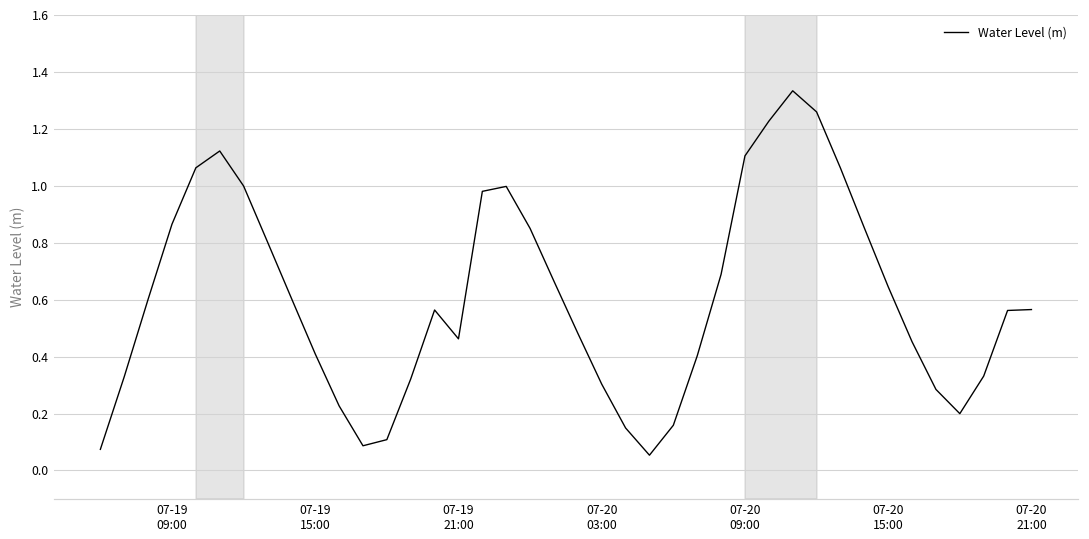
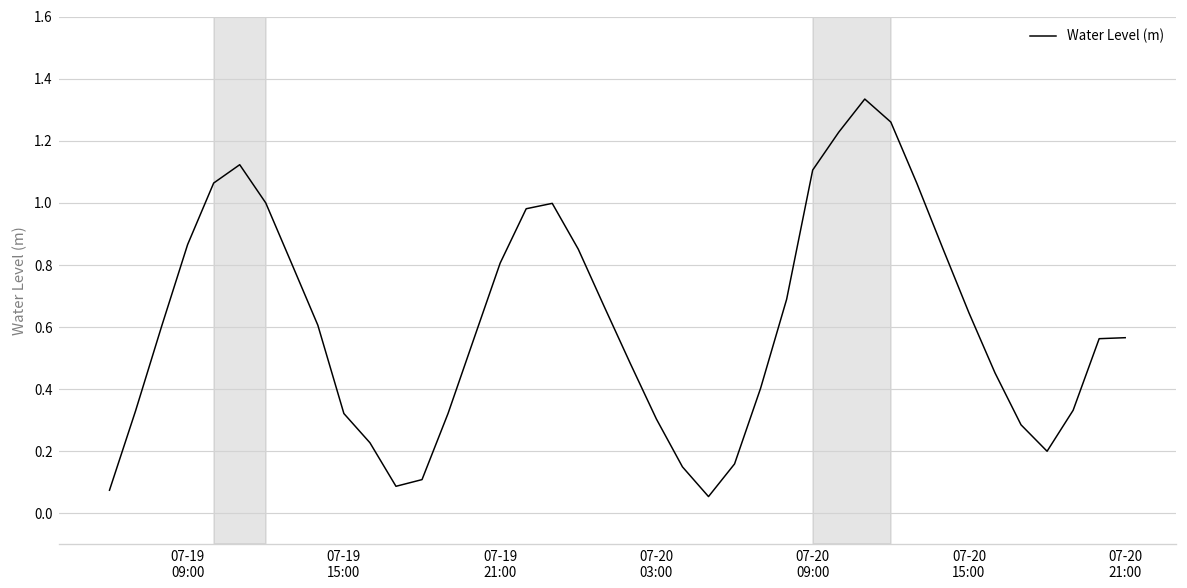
07-19 15:00: 0.41 -> 0.32
07-19 21:00: 0.46 -> 0.81
